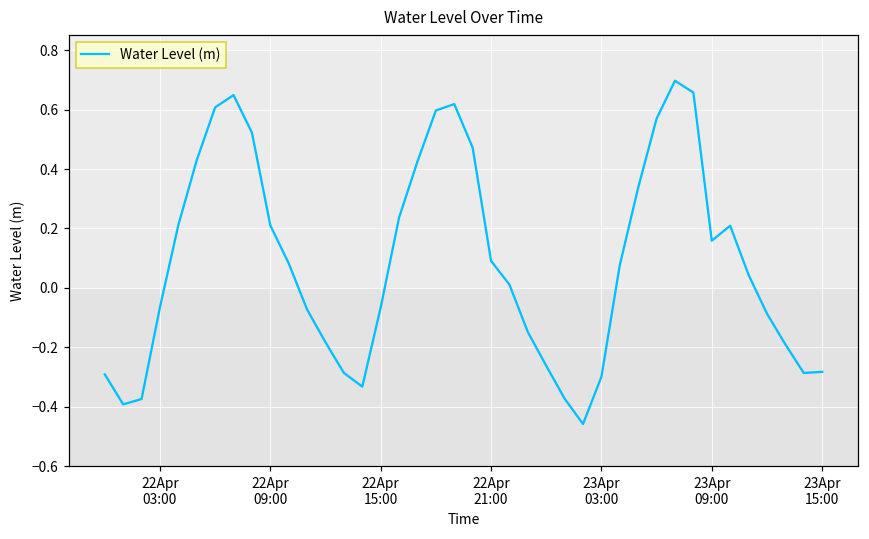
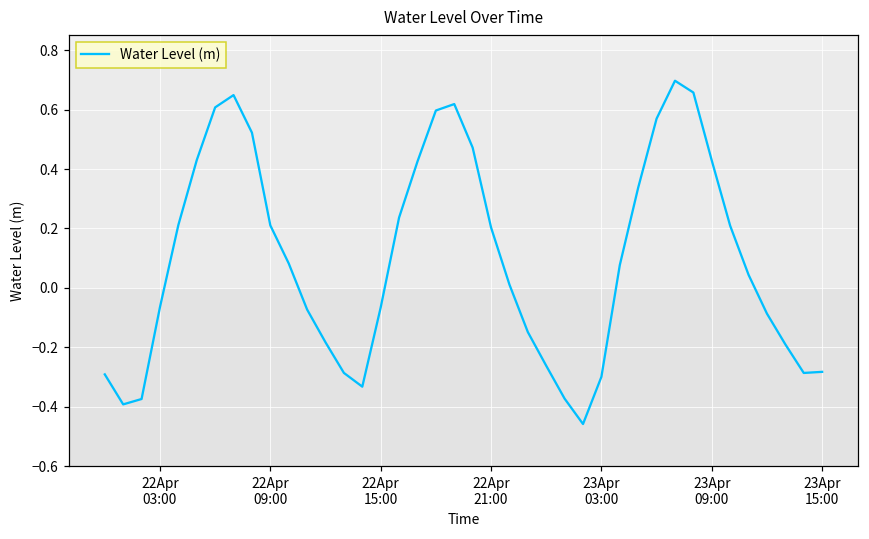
22Apr 21:00: 0.09 -> 0.20
23Apr 09:00: 0.16 -> 0.43
